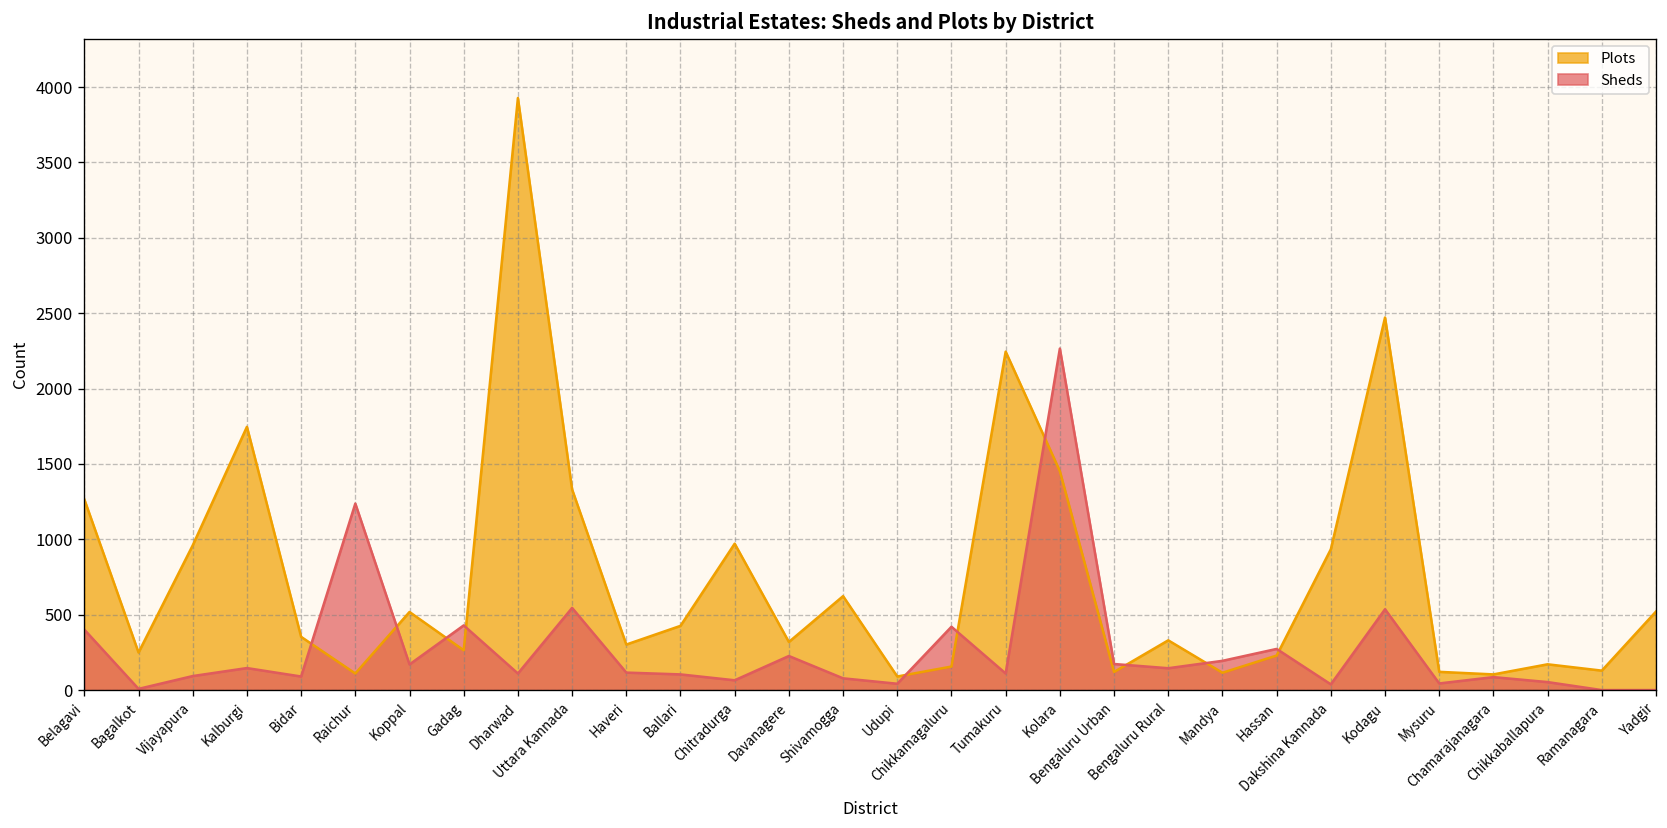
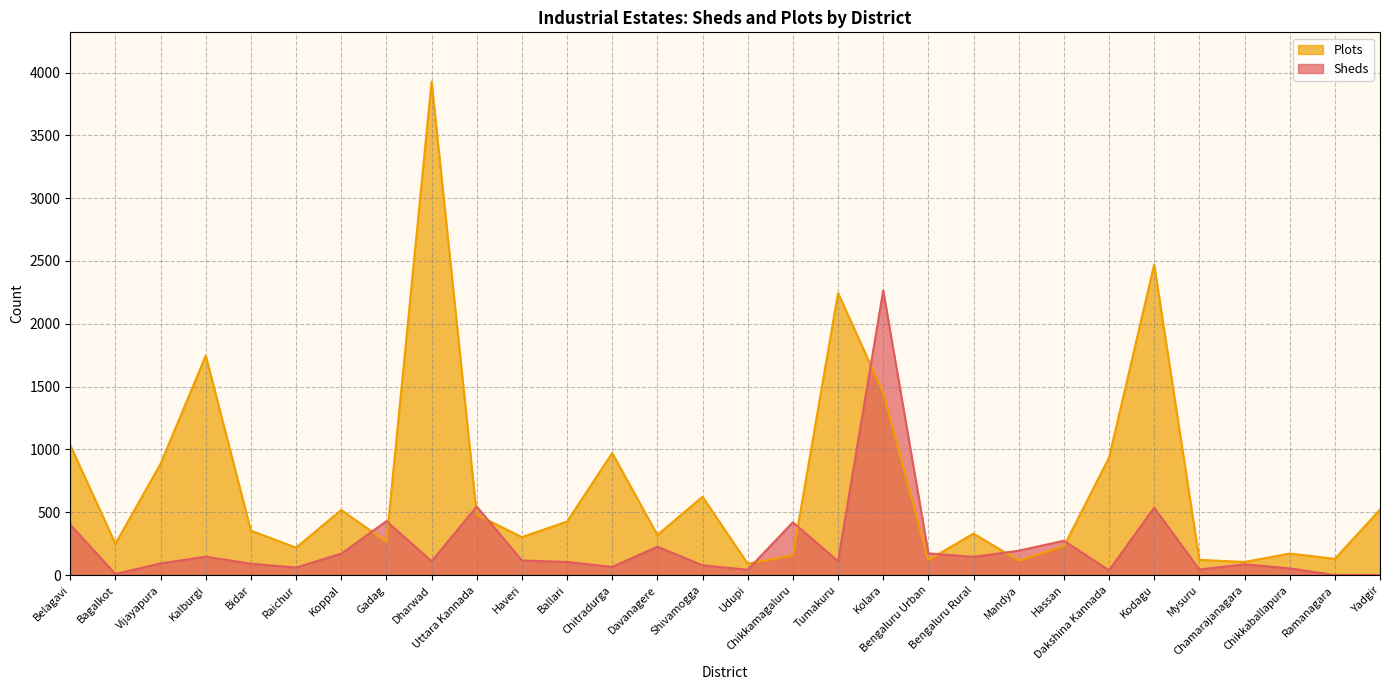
Plots, Belagavi: 1270 -> 1030
Plots, Vijayapura: 960 -> 890
Plots, Raichur: 110 -> 220
Sheds, Raichur: 1240 -> 60
Plots, Uttara Kannada: 1330 -> 480
